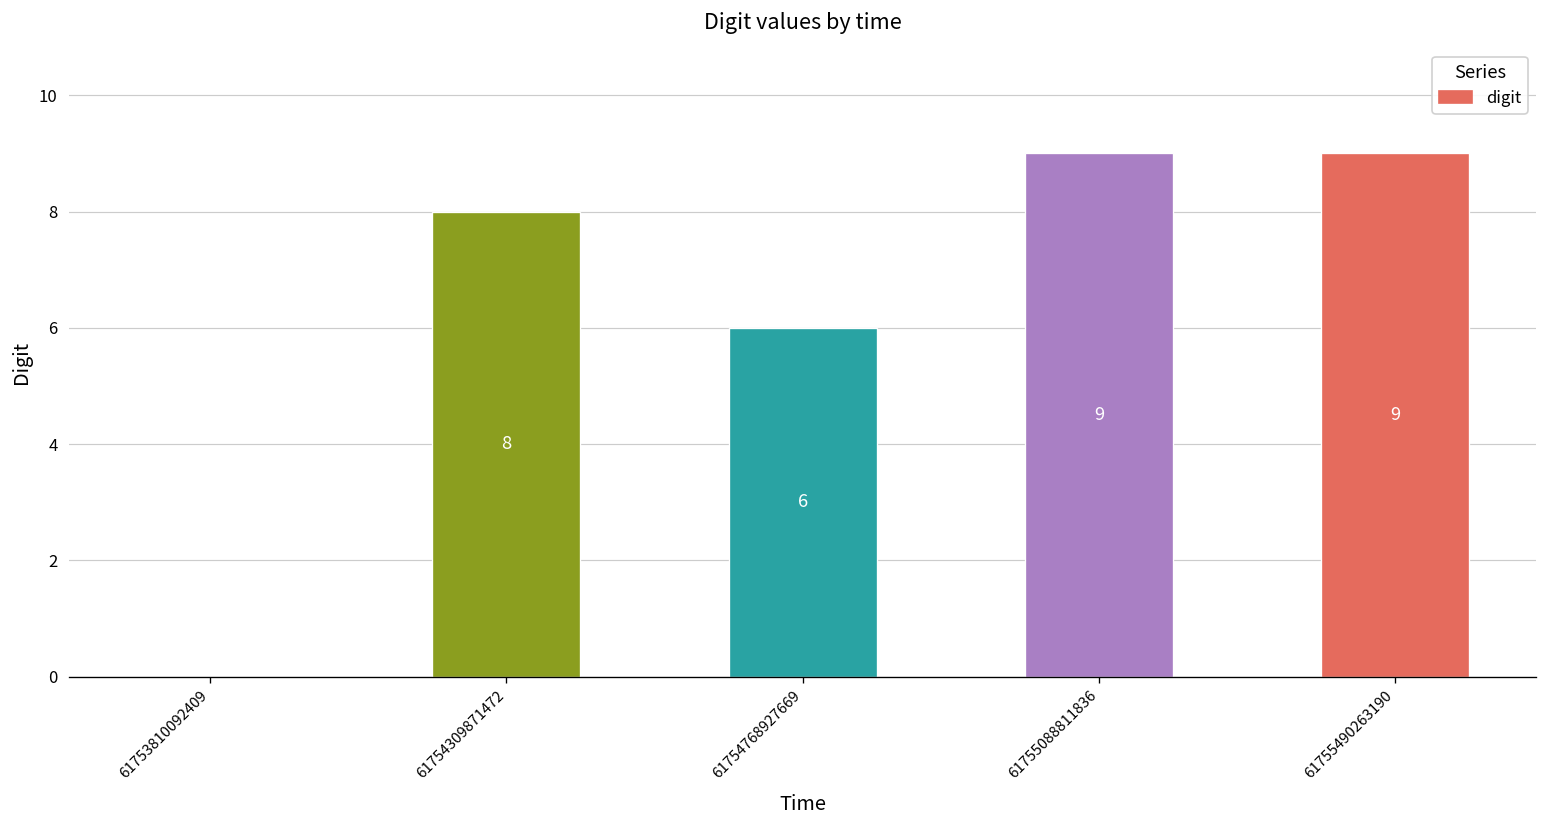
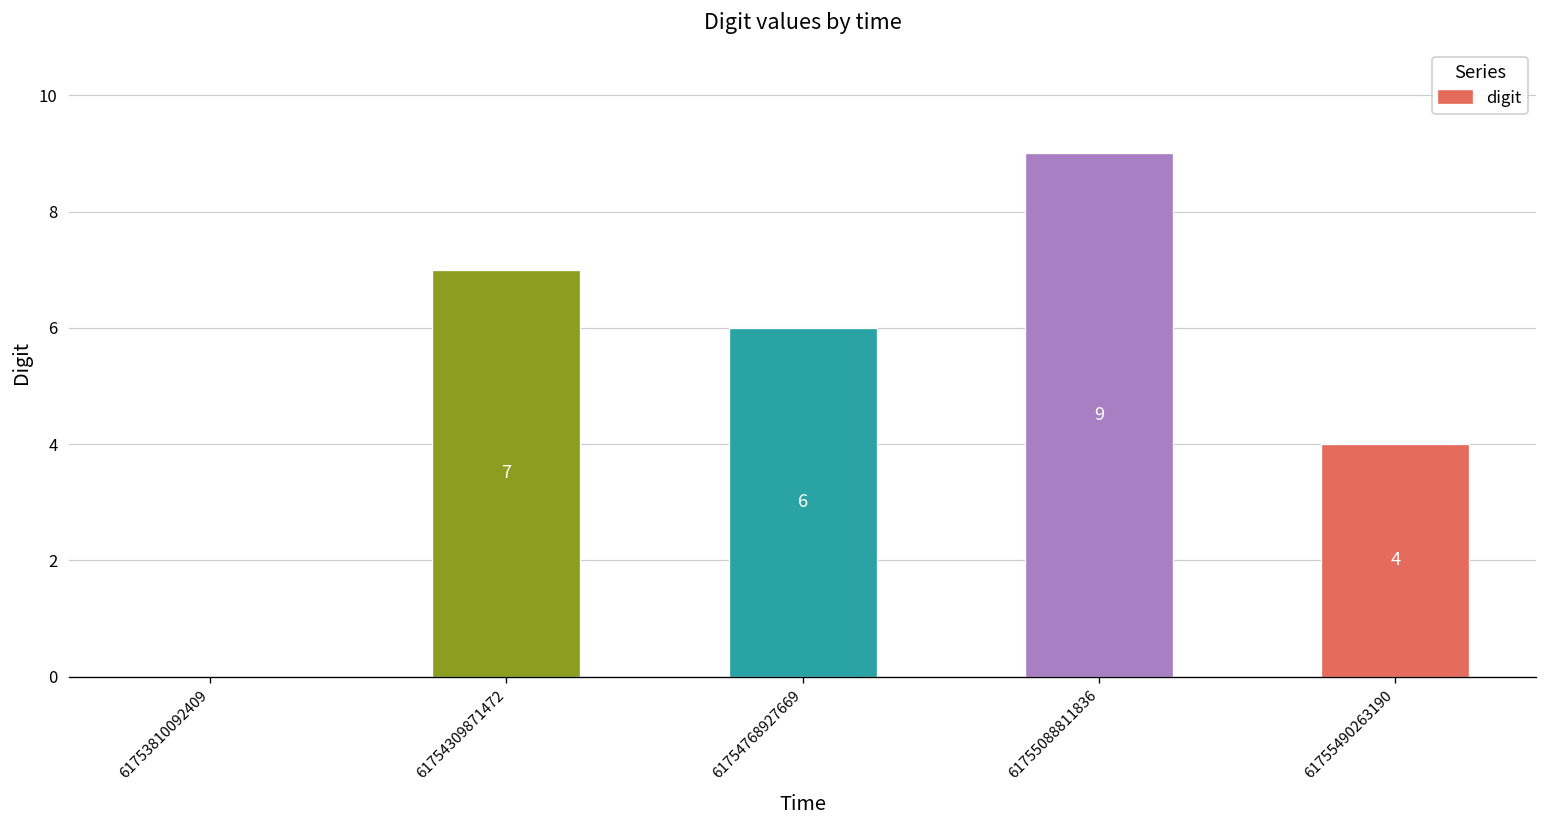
61754309871472: 8 -> 7
61755490263190: 9 -> 4
